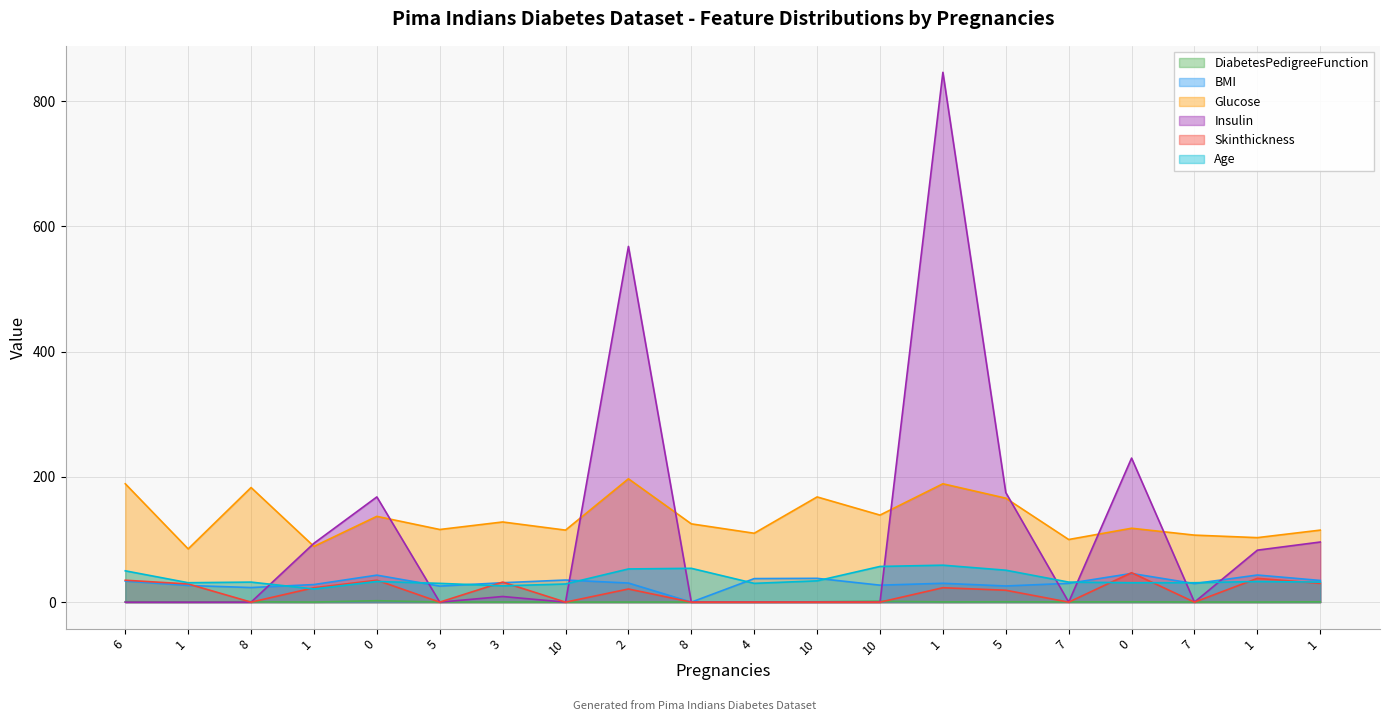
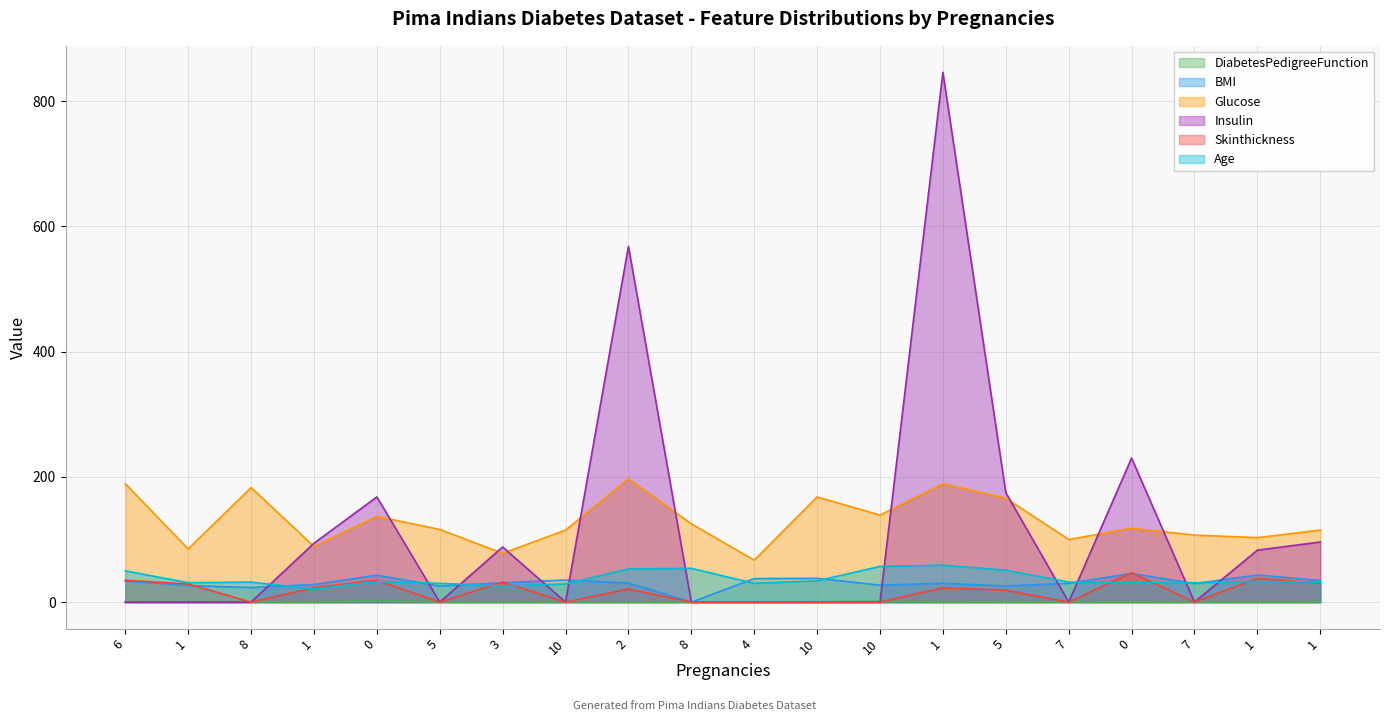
Glucose, 3: 130 -> 80
Insulin, 3: 10 -> 90
Glucose, 4: 110 -> 70
